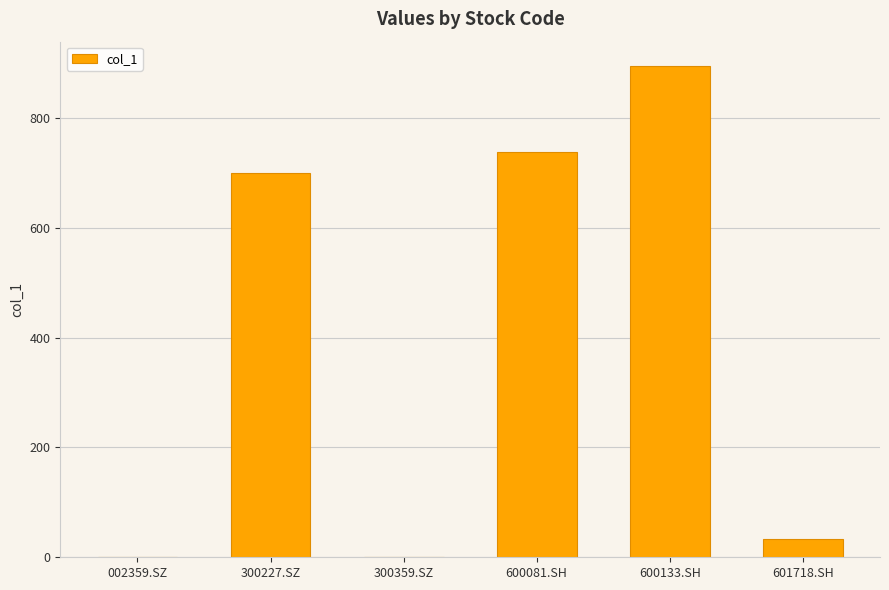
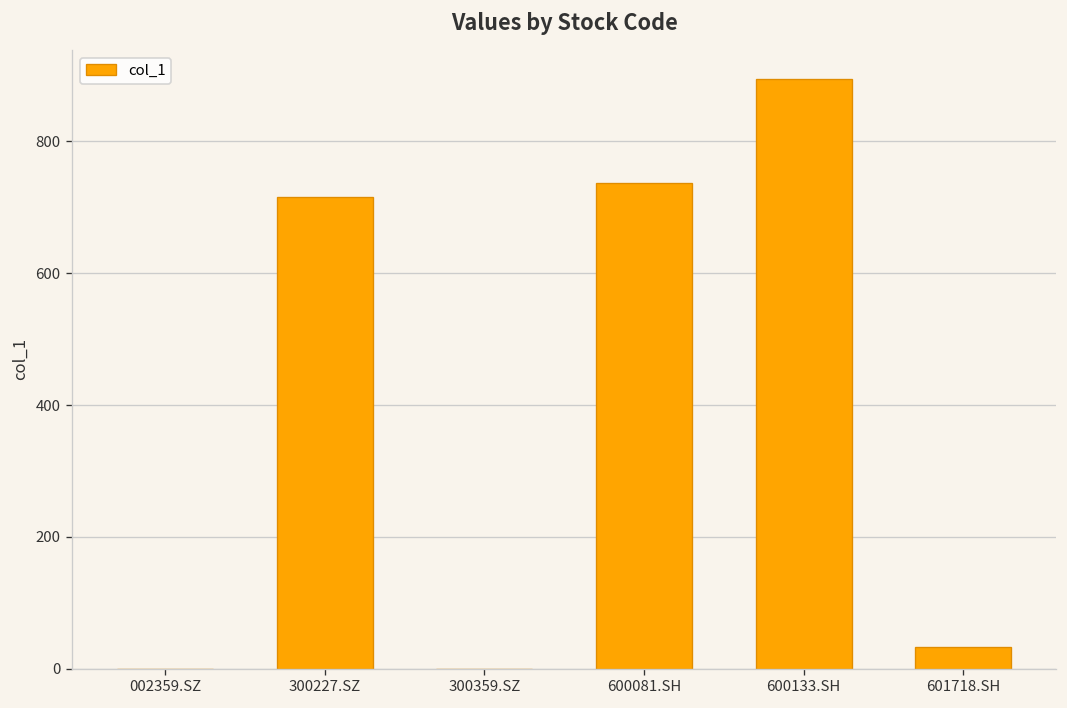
300227.SZ: 700 -> 720
